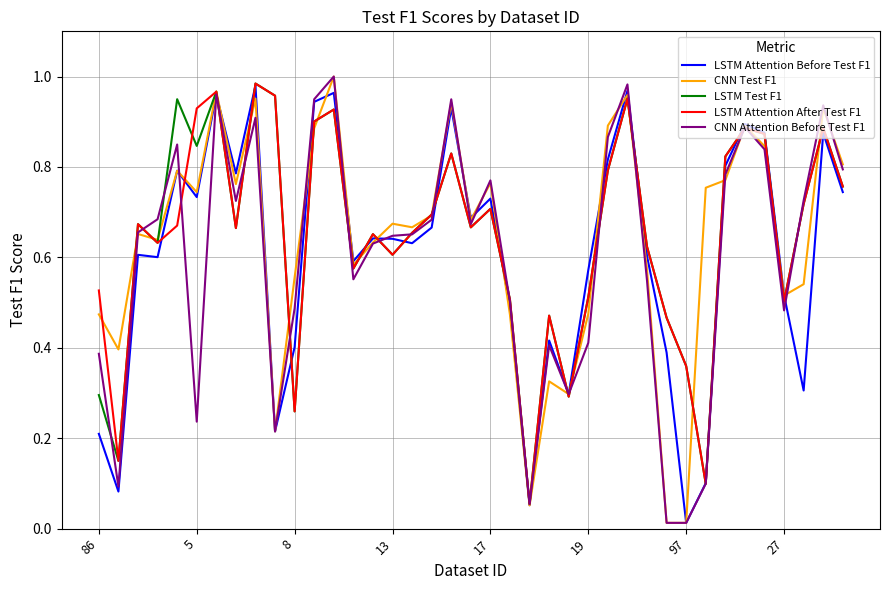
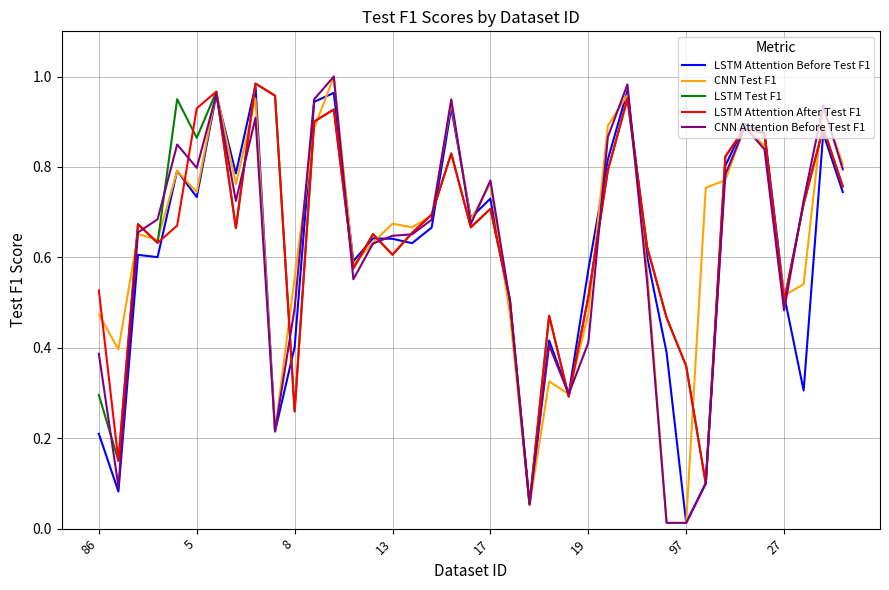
LSTM Test F1, 5: 0.85 -> 0.86
CNN Attention Before Test F1, 5: 0.24 -> 0.80
